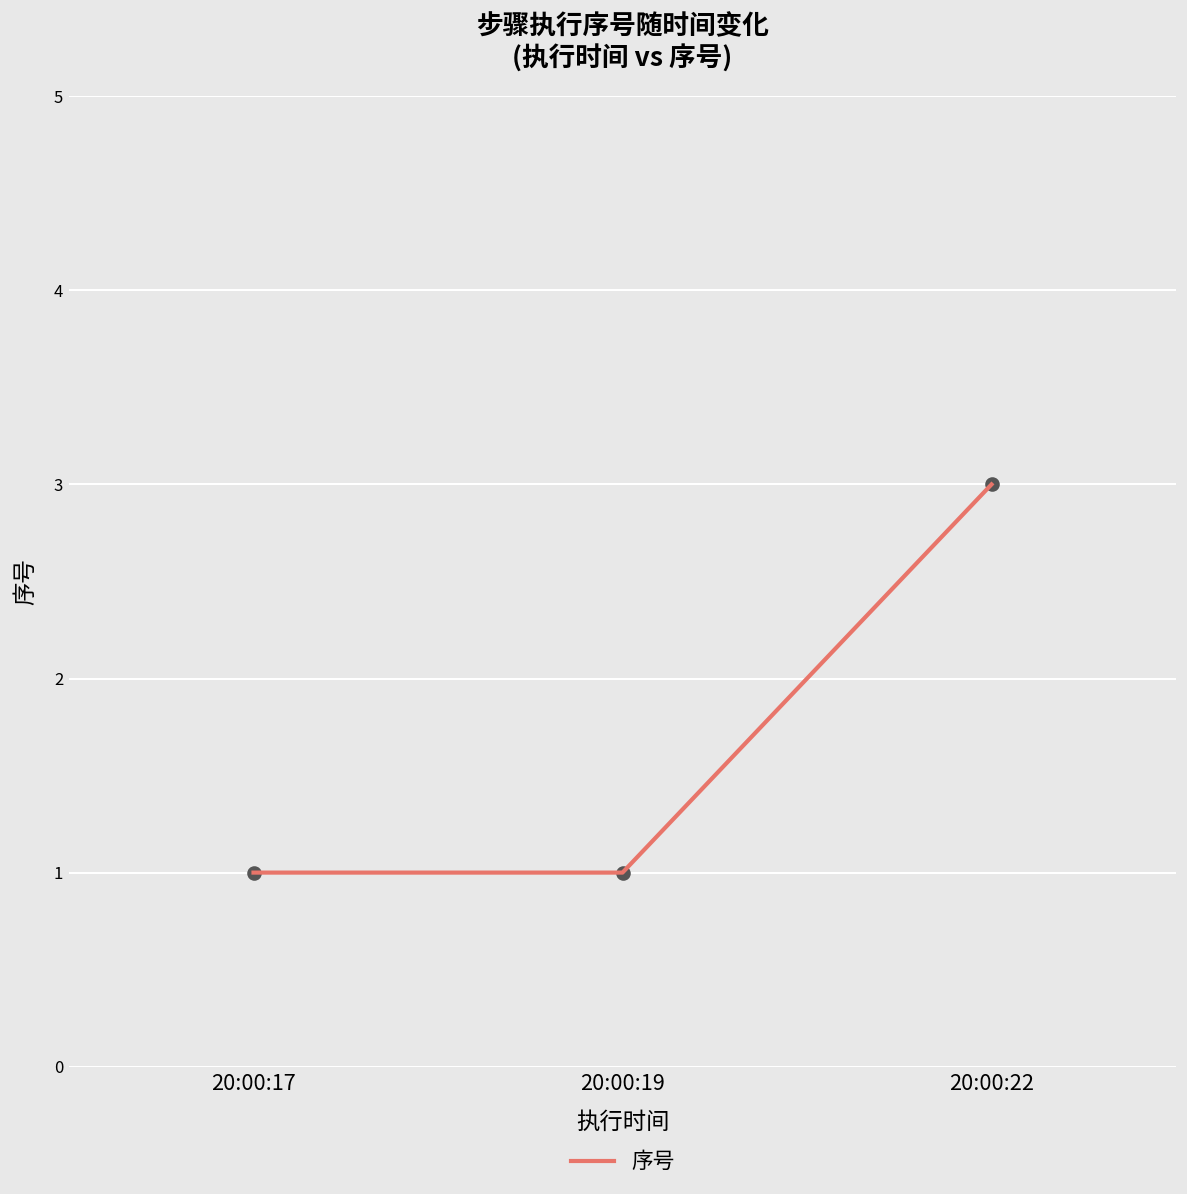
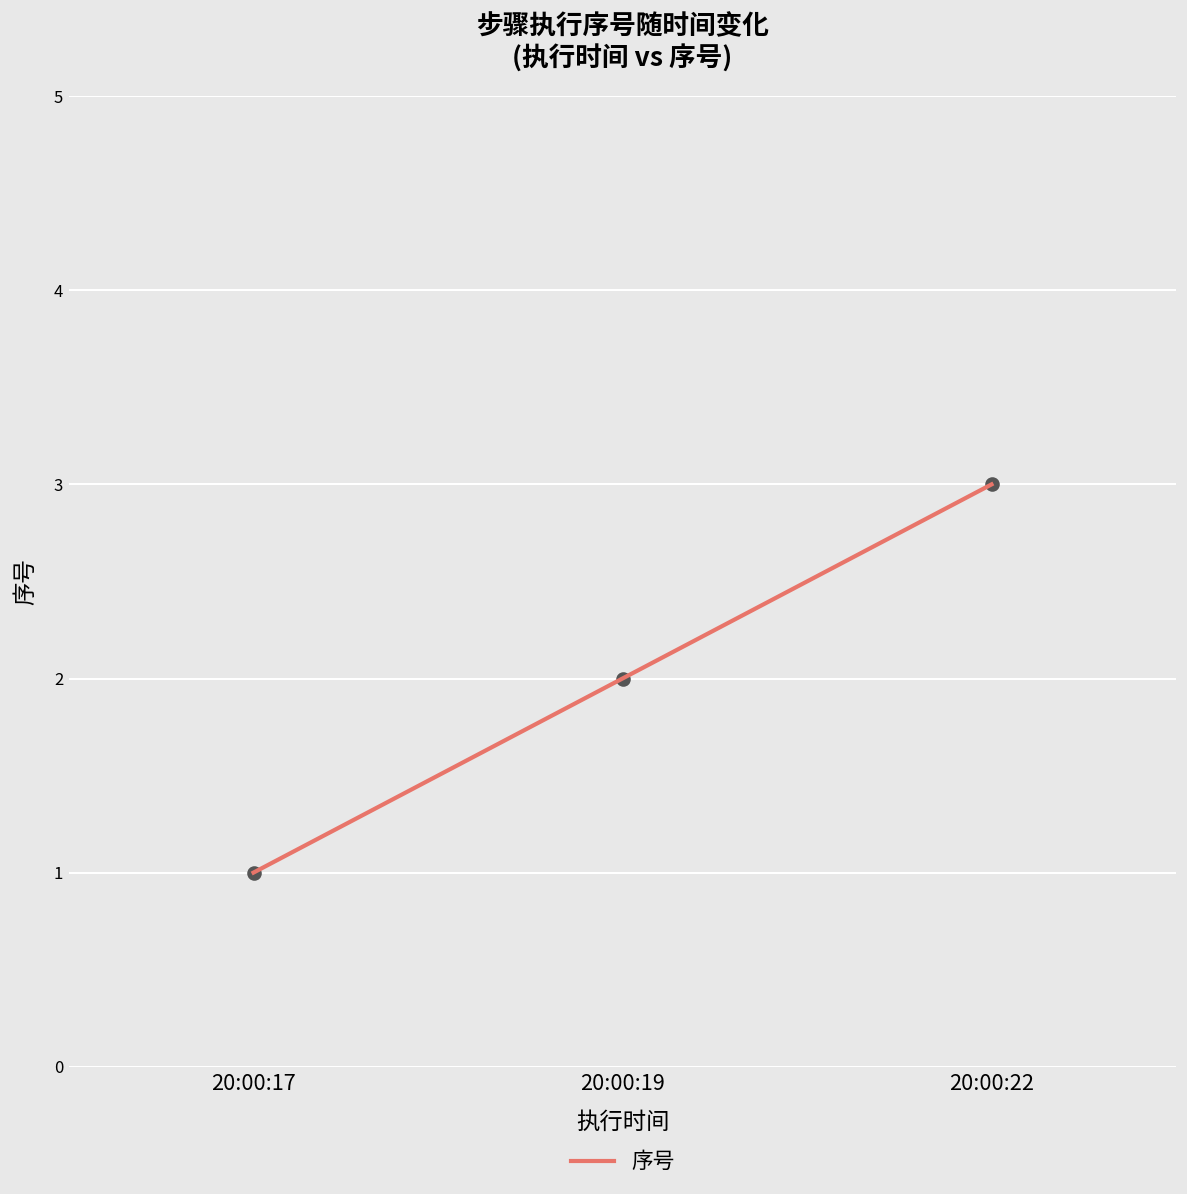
20:00:19: 1 -> 2
